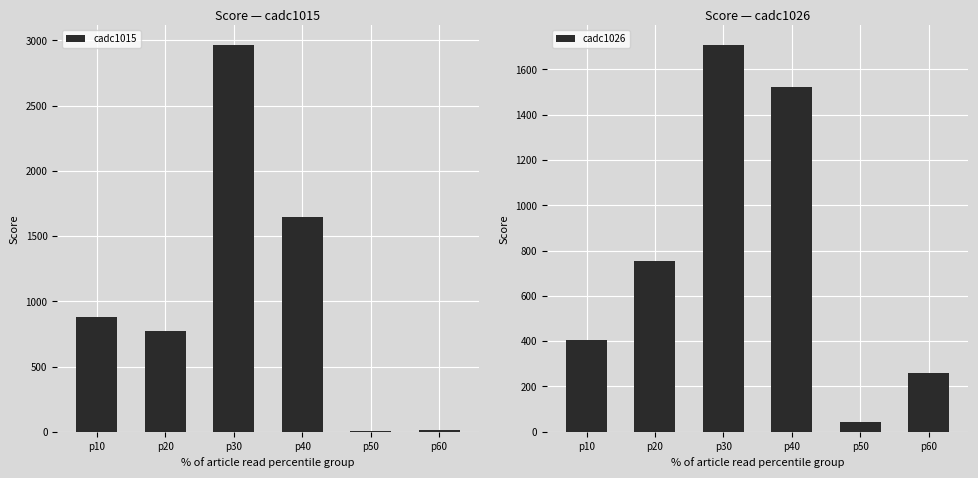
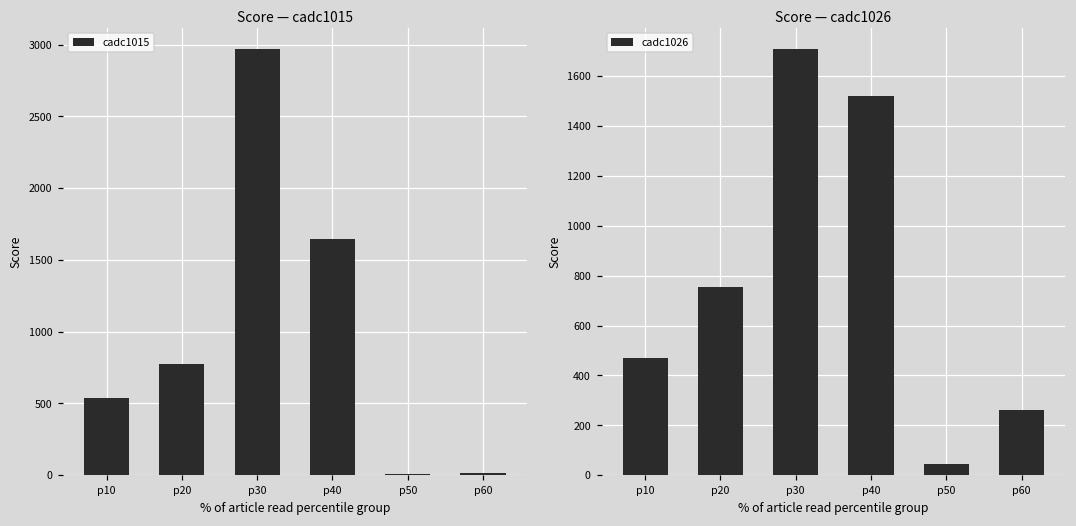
Score — cadc1015, p10: 880 -> 540
Score — cadc1026, p10: 400 -> 470
